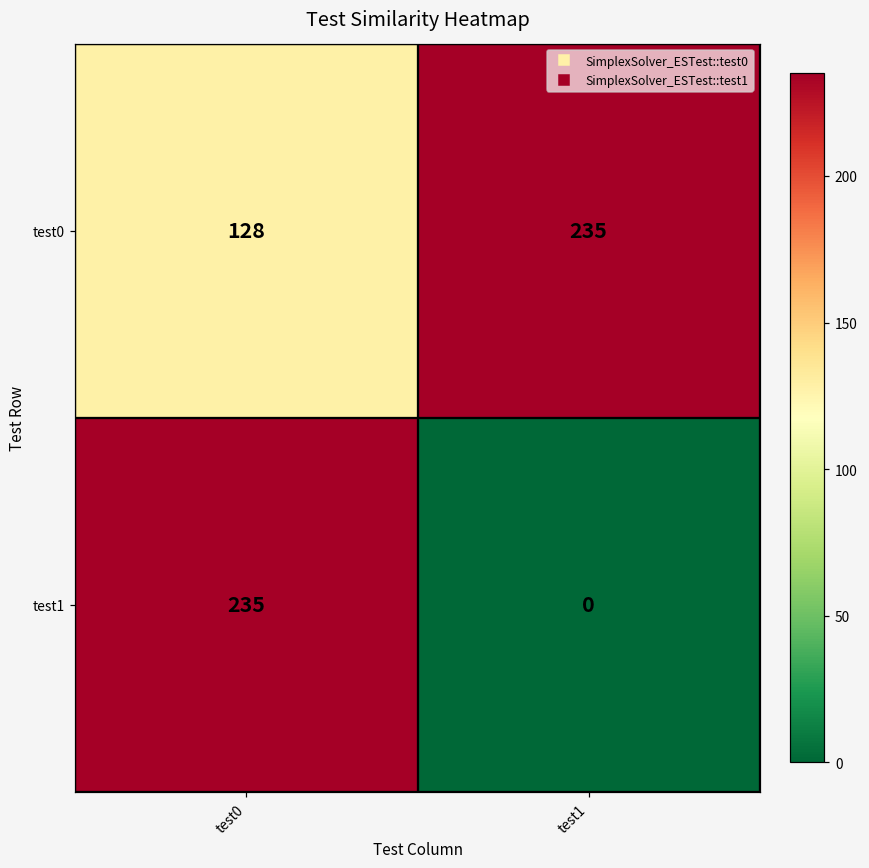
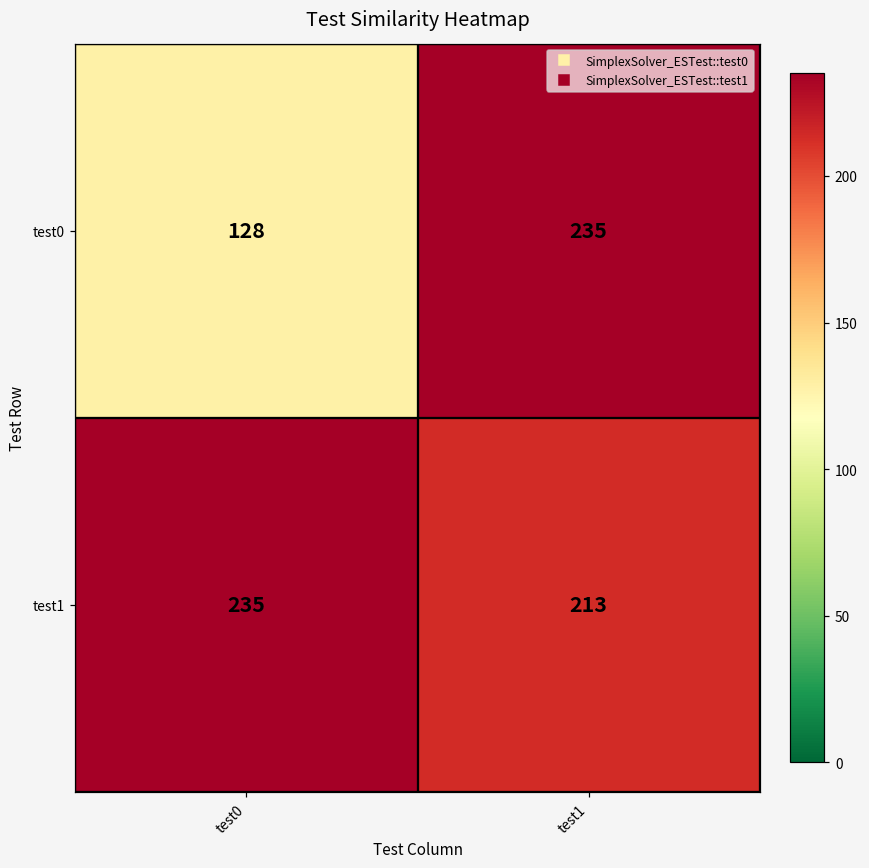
test1, test1: 0 -> 213
